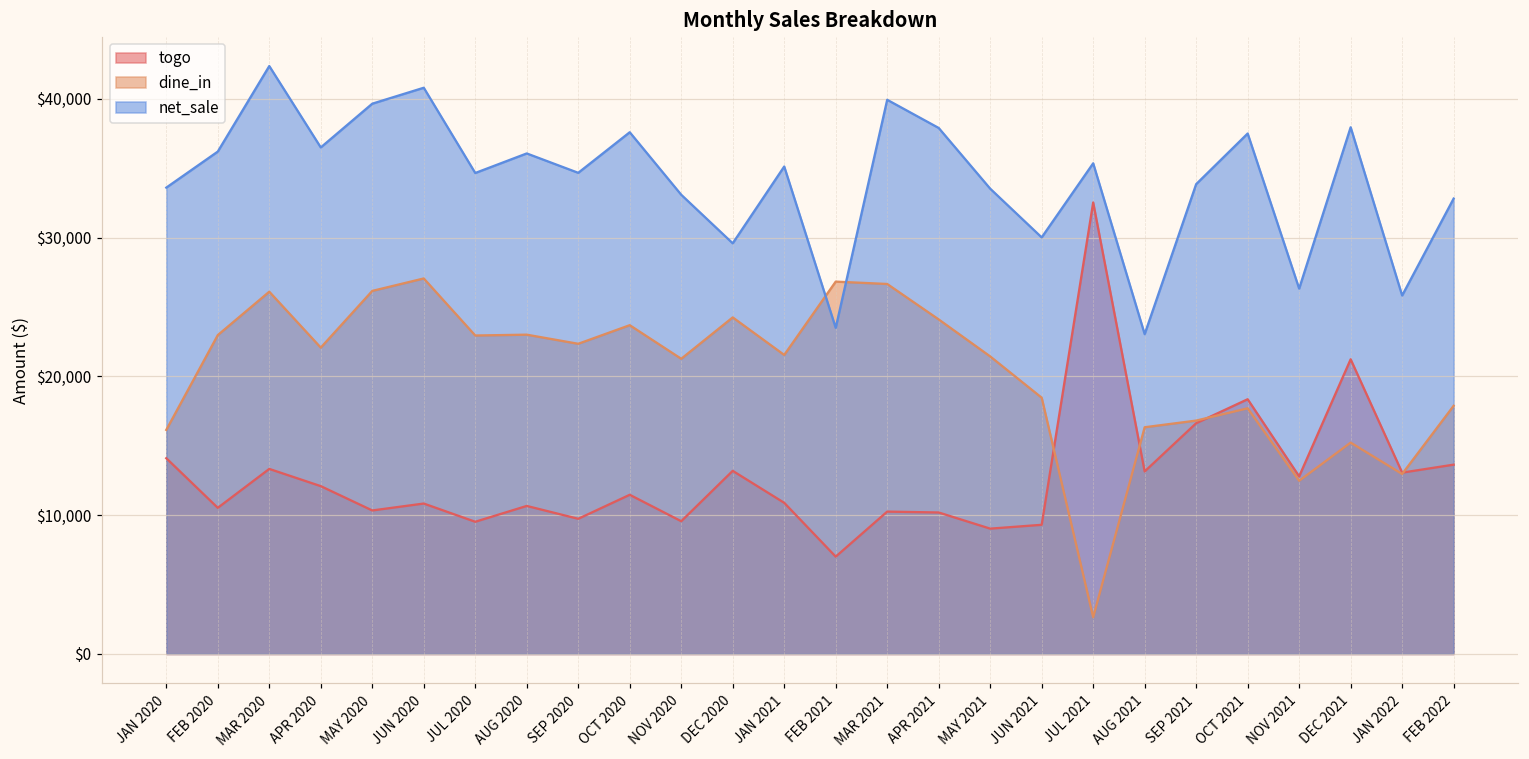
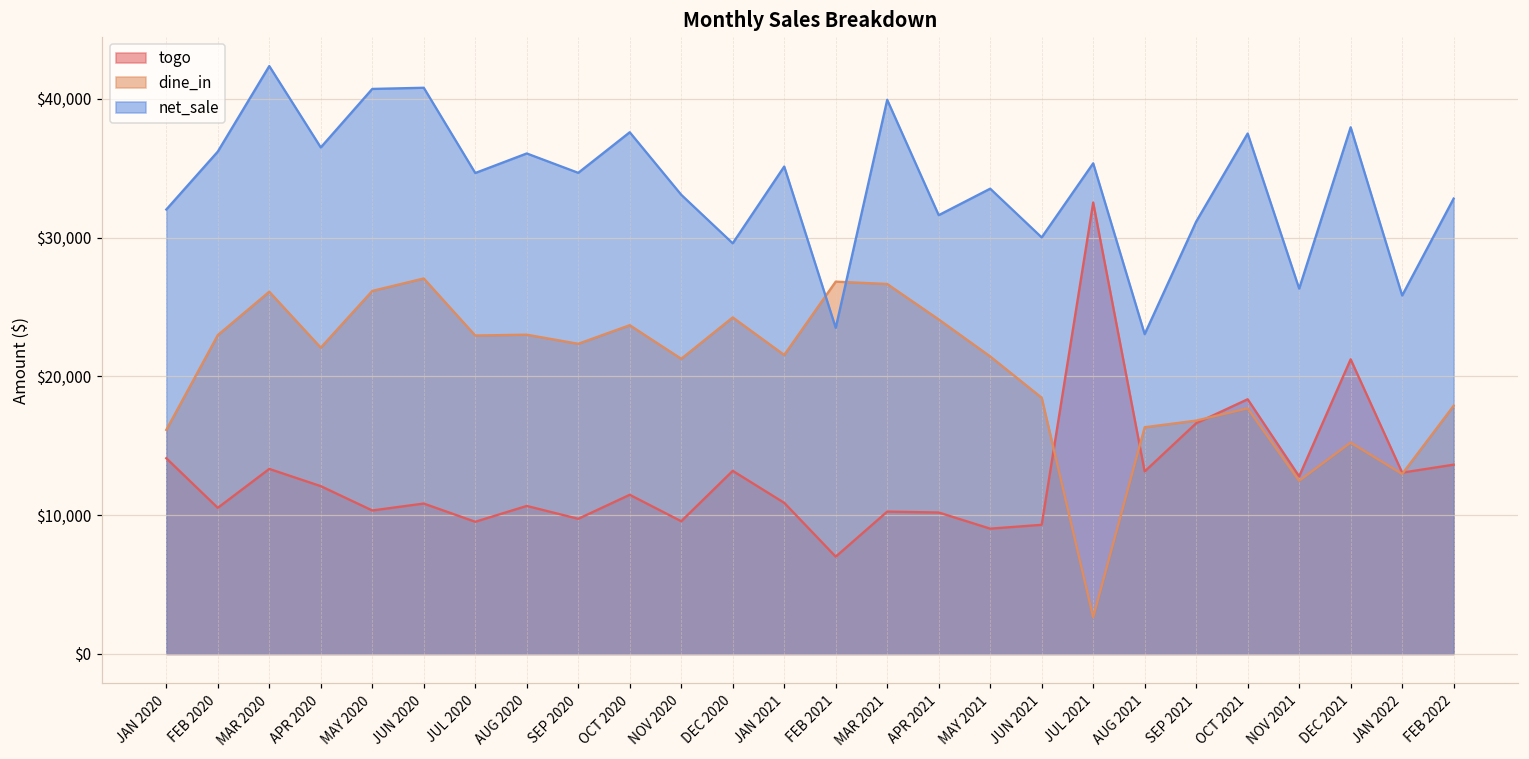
net_sale, JAN 2020: $33,600 -> $32,000
net_sale, MAY 2020: $39,600 -> $40,700
net_sale, APR 2021: $37,900 -> $31,600
net_sale, SEP 2021: $33,800 -> $31,100
